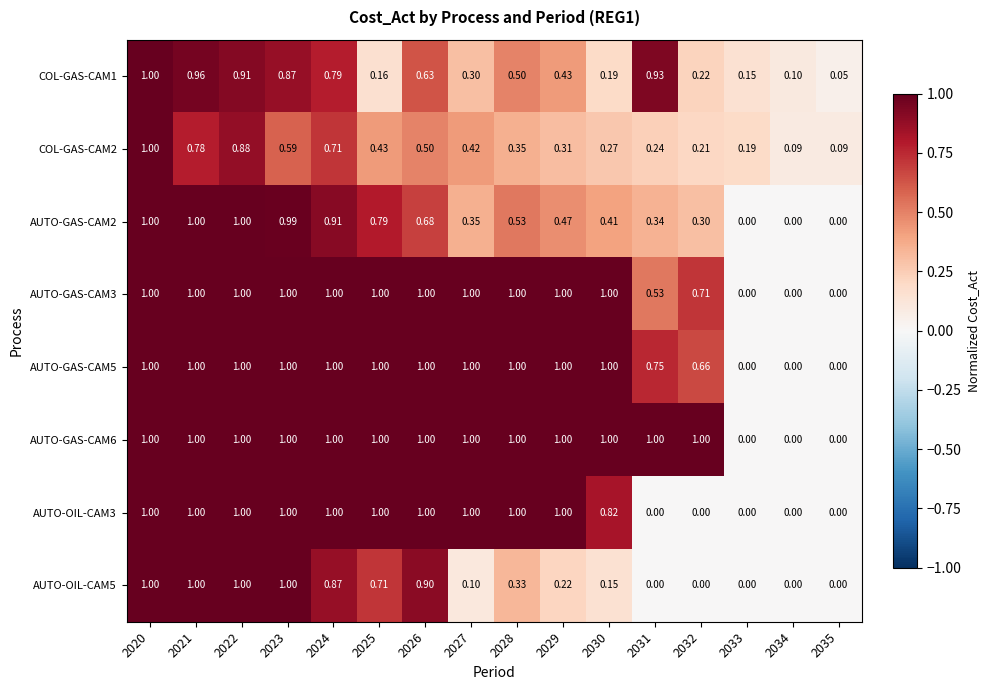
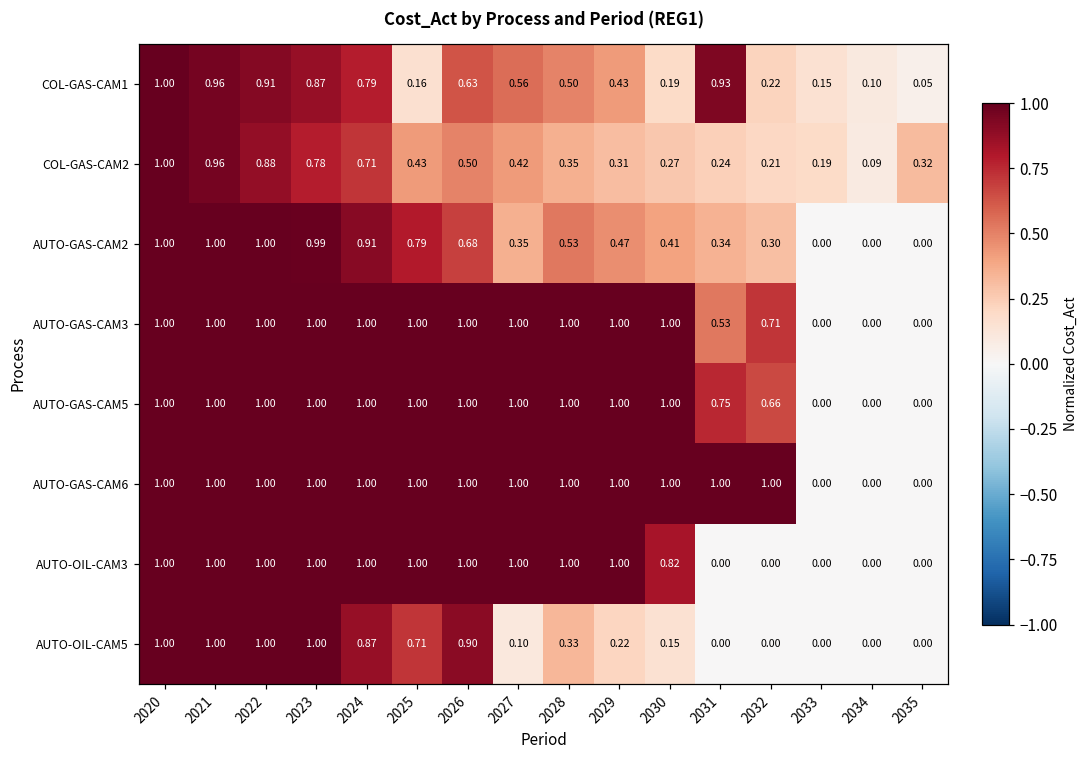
COL-GAS-CAM1, 2027: 0.30 -> 0.56
COL-GAS-CAM2, 2021: 0.78 -> 0.96
COL-GAS-CAM2, 2023: 0.59 -> 0.78
COL-GAS-CAM2, 2035: 0.09 -> 0.32
